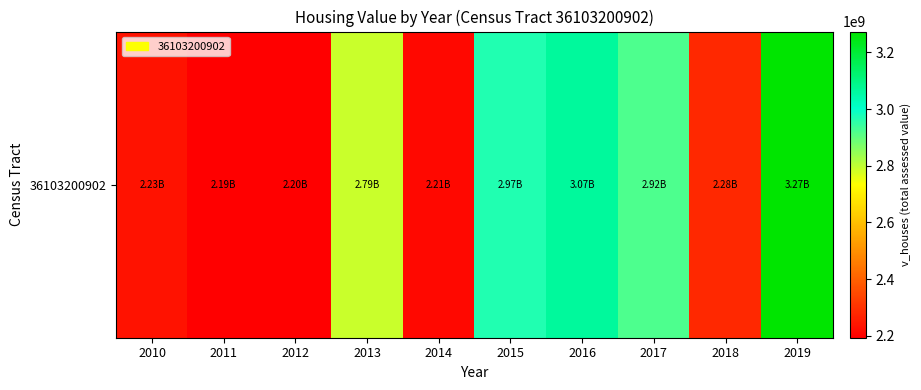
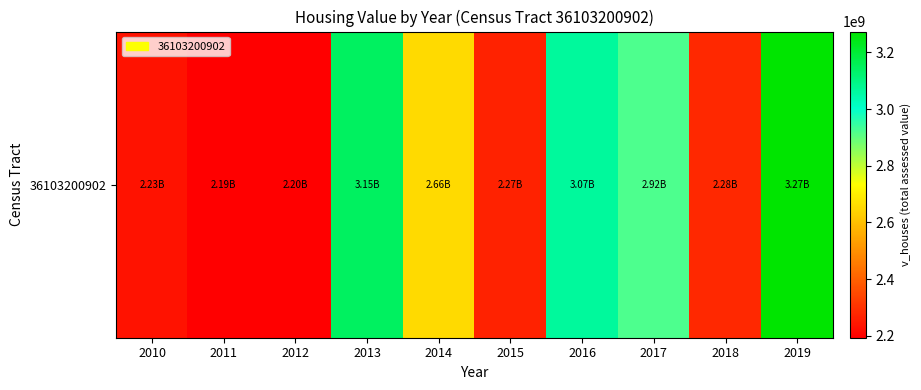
36103200902, 2013: 2.79B -> 3.15B
36103200902, 2014: 2.21B -> 2.66B
36103200902, 2015: 2.97B -> 2.27B
